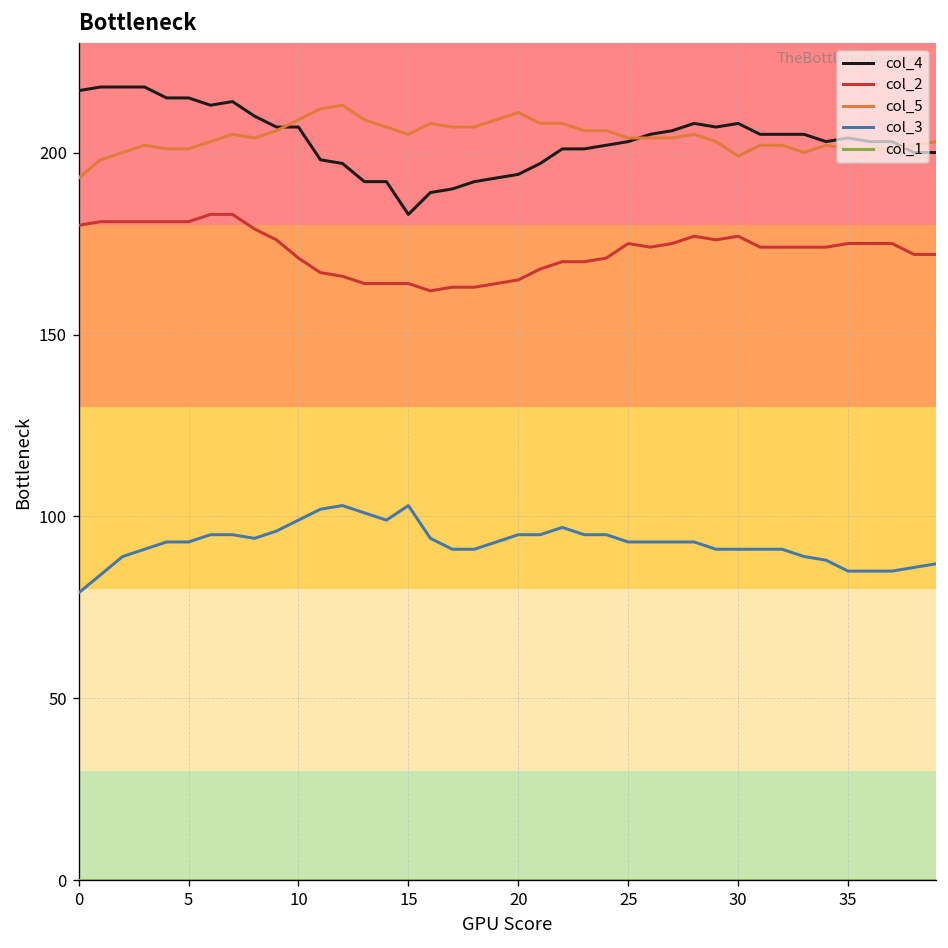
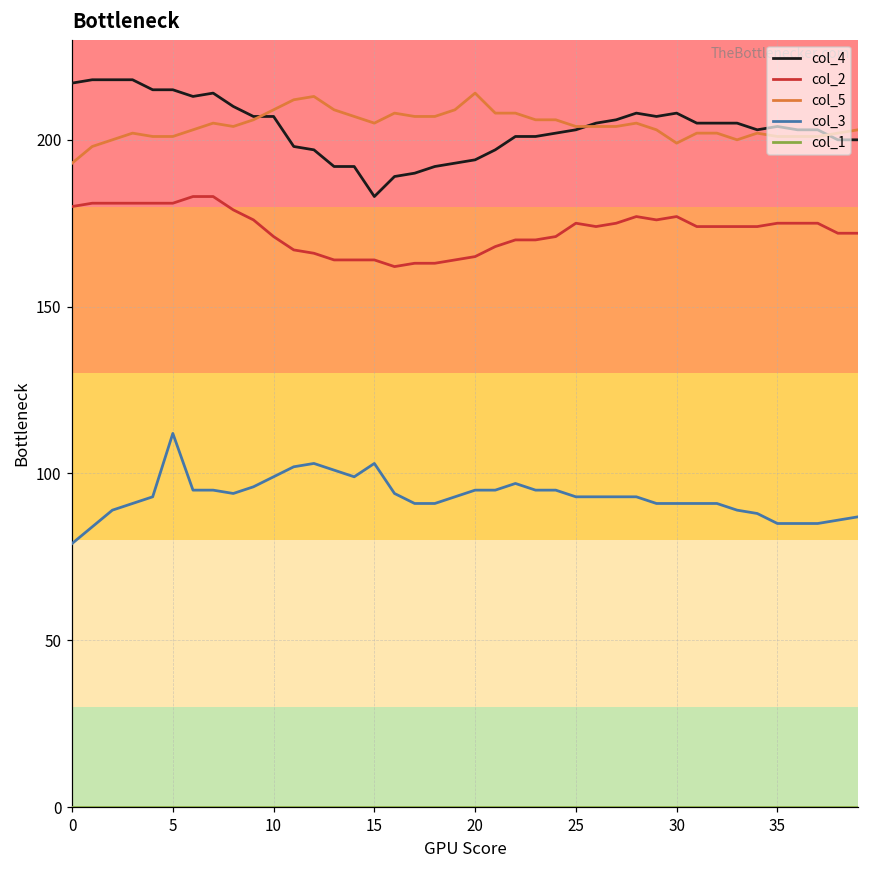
col_3, 5: 93 -> 112
col_5, 20: 211 -> 214
